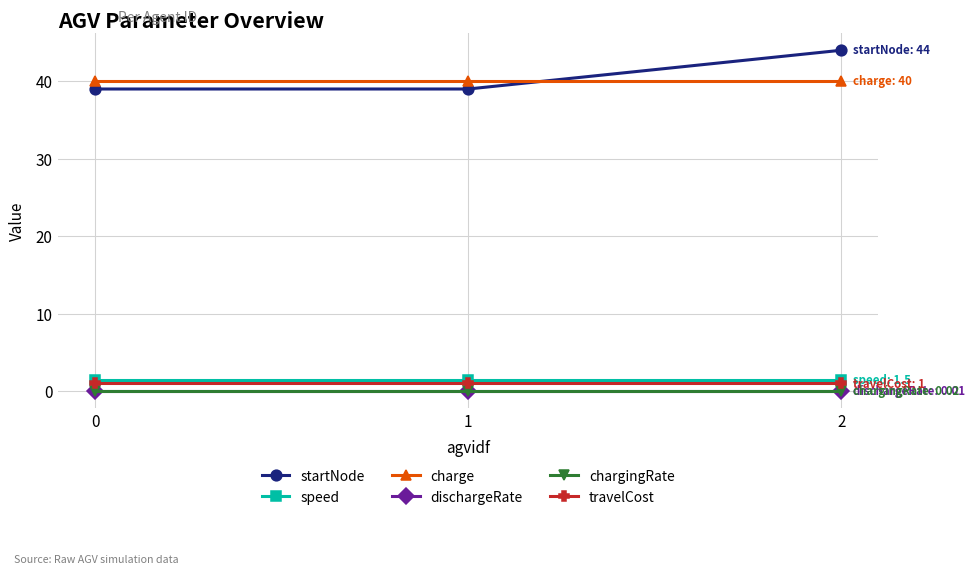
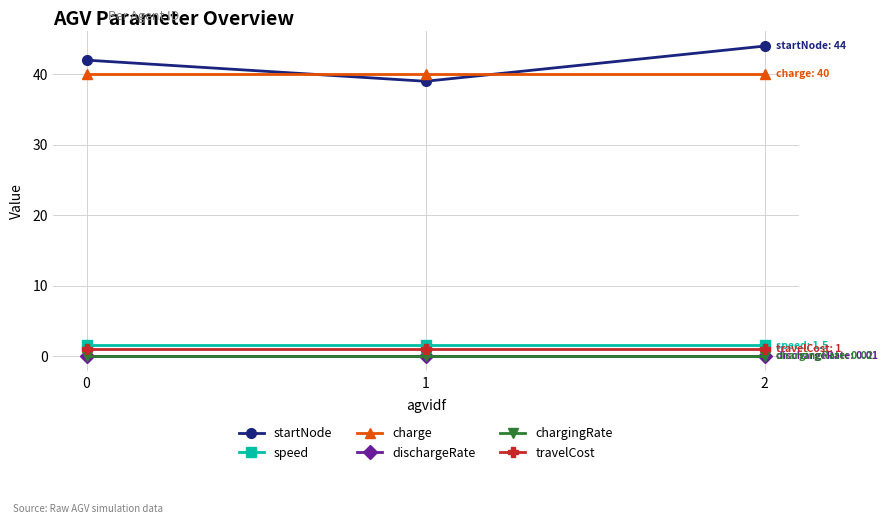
startNode, 0: 39 -> 42
